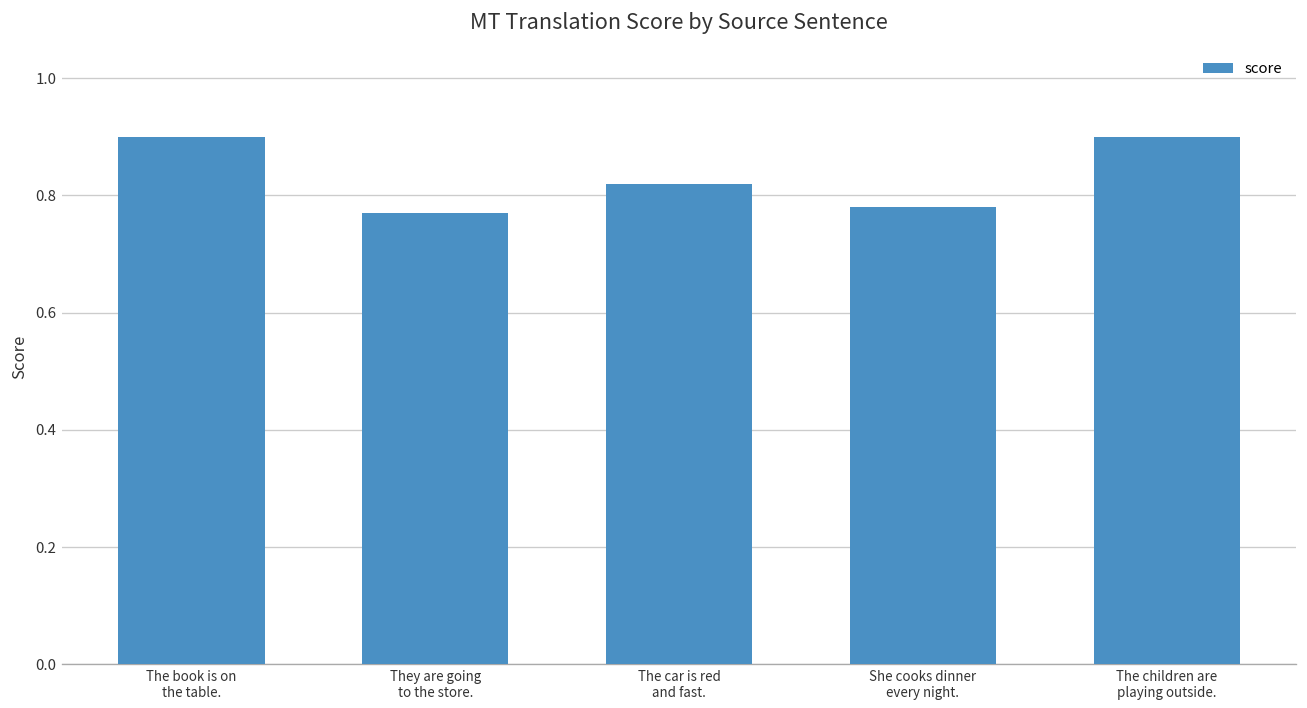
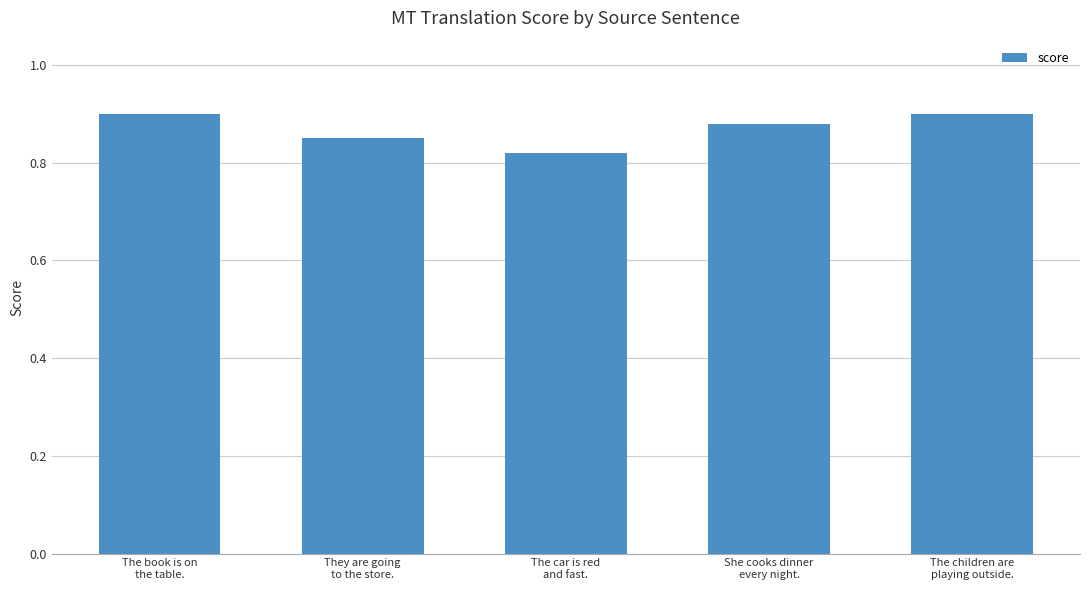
They are going to the store.: 0.77 -> 0.85
She cooks dinner every night.: 0.78 -> 0.88
